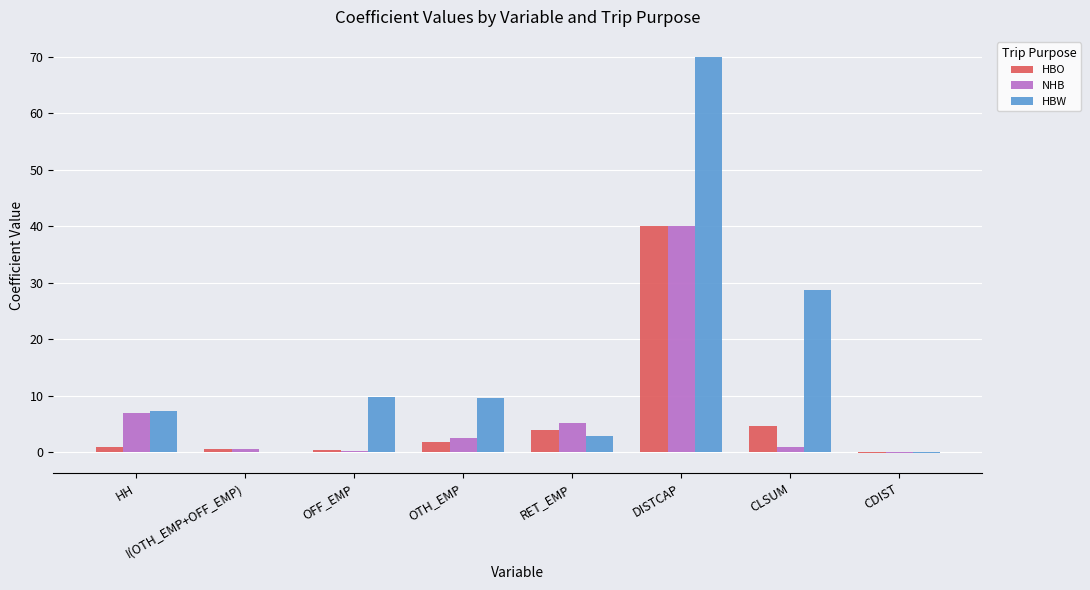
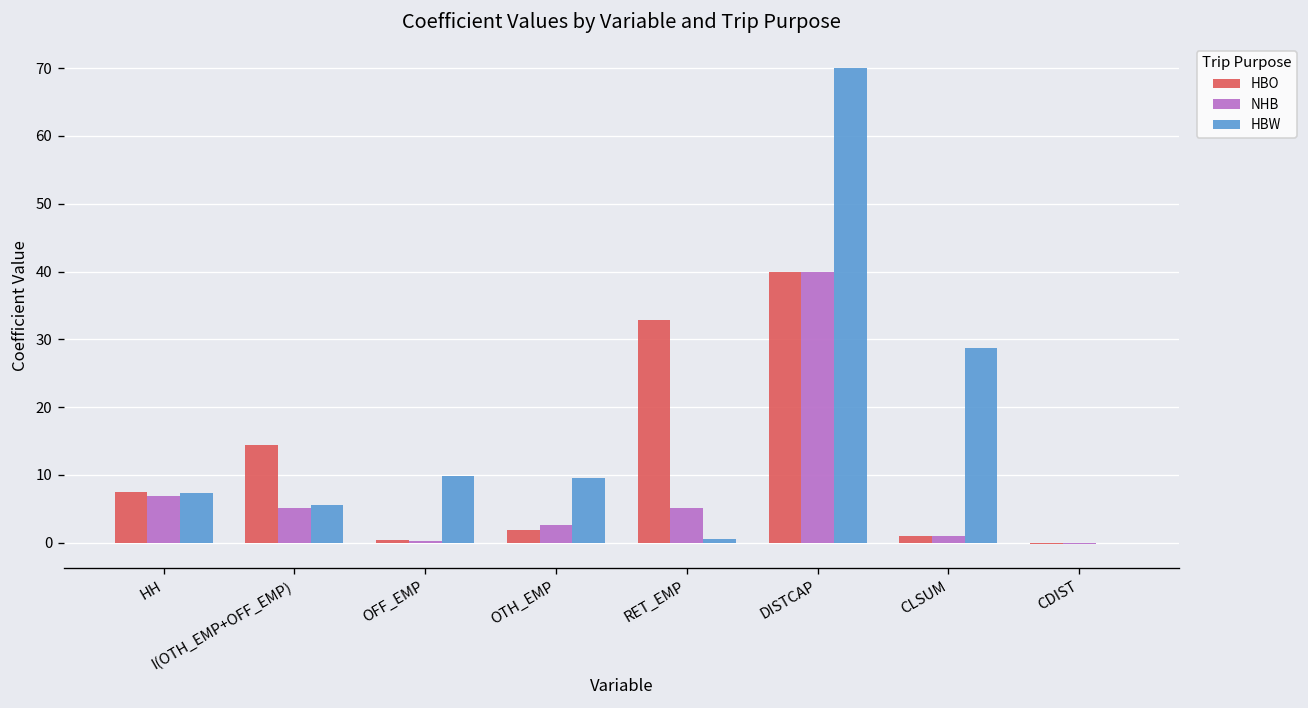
HBO, HH: 1 -> 7
HBO, I(OTH_EMP+OFF_EMP): 1 -> 14
NHB, I(OTH_EMP+OFF_EMP): 1 -> 5
HBW, I(OTH_EMP+OFF_EMP): 0 -> 6
HBO, RET_EMP: 4 -> 33
HBW, RET_EMP: 3 -> 1
HBO, CLSUM: 5 -> 1
